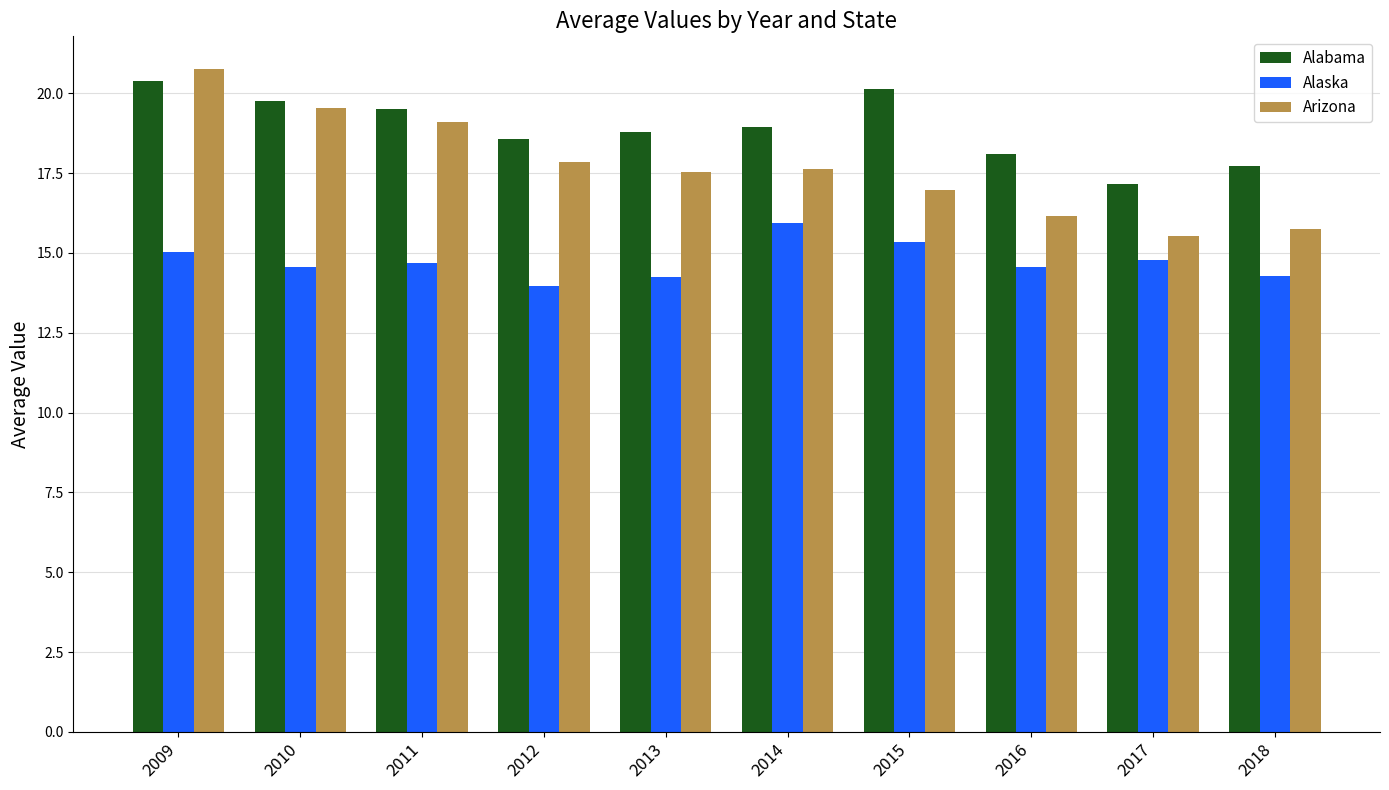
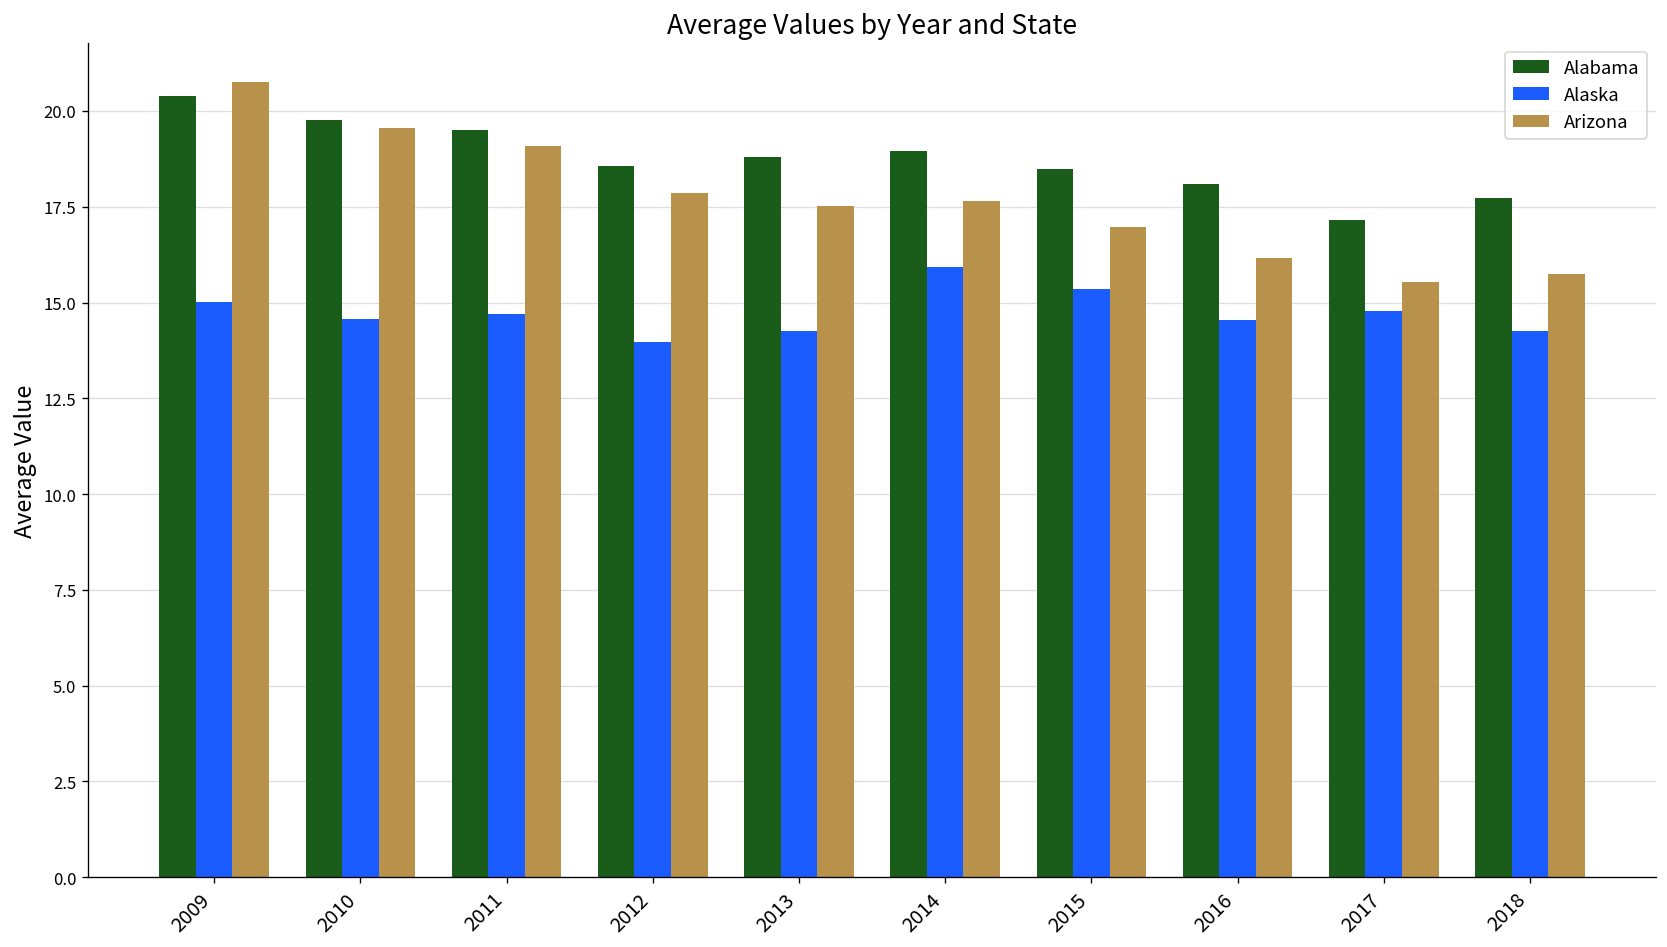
Alabama, 2015: 20.1 -> 18.5
